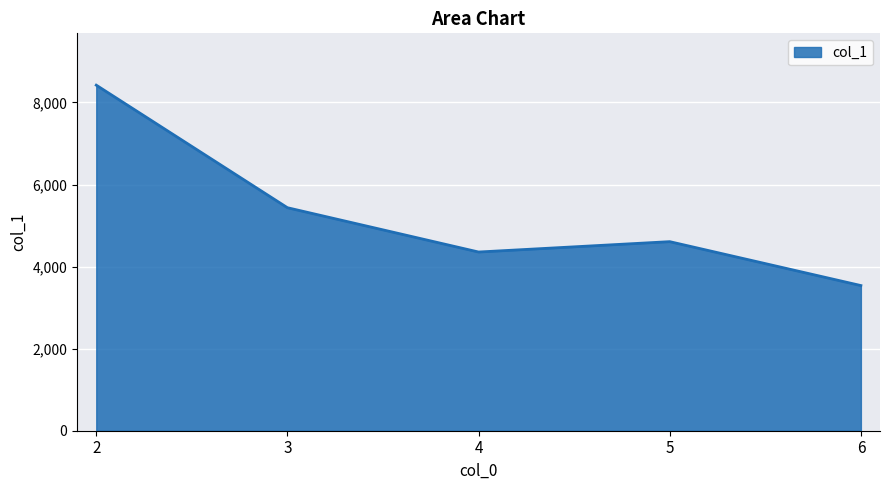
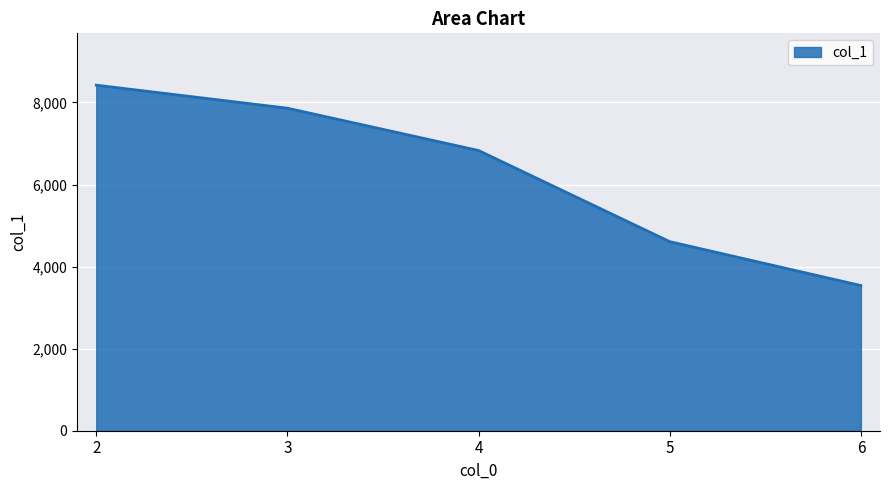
3: 5,400 -> 7,900
4: 4,400 -> 6,800
